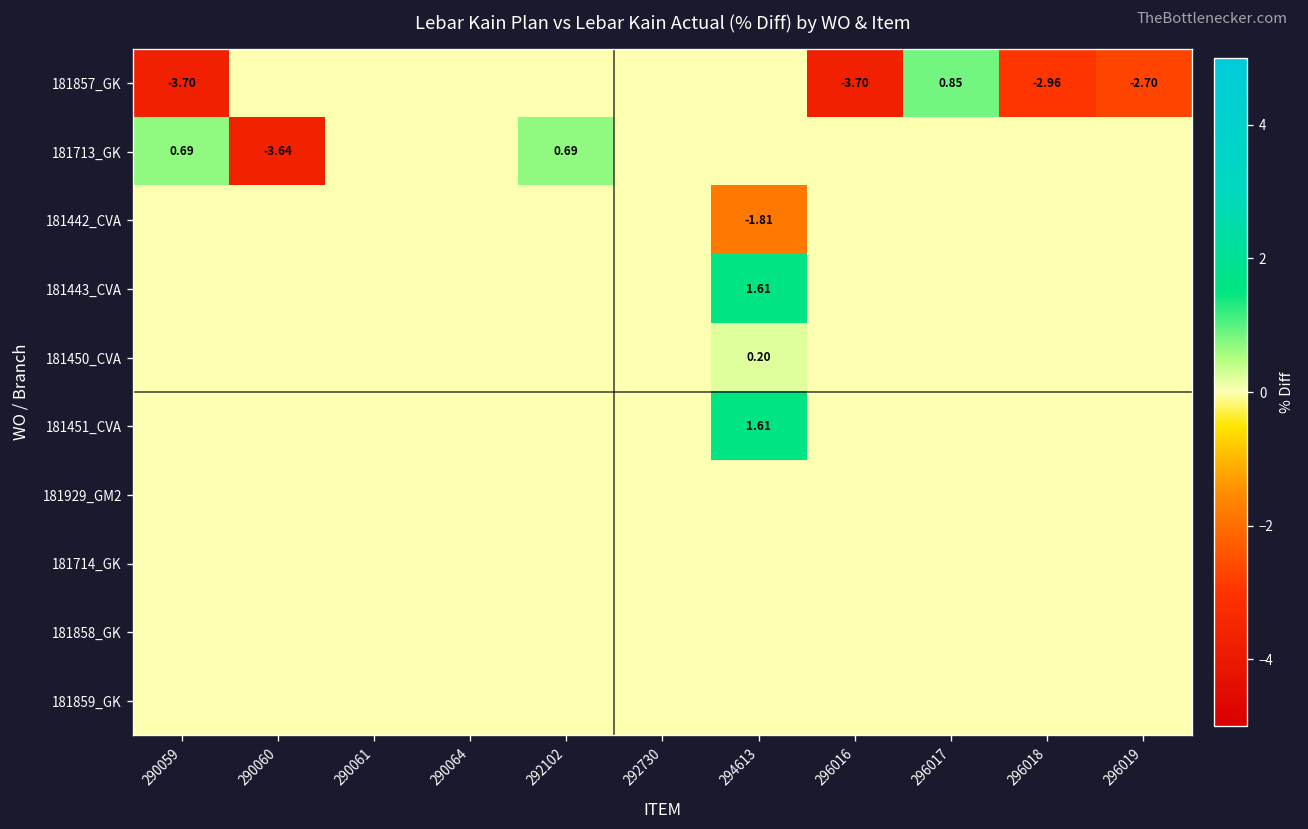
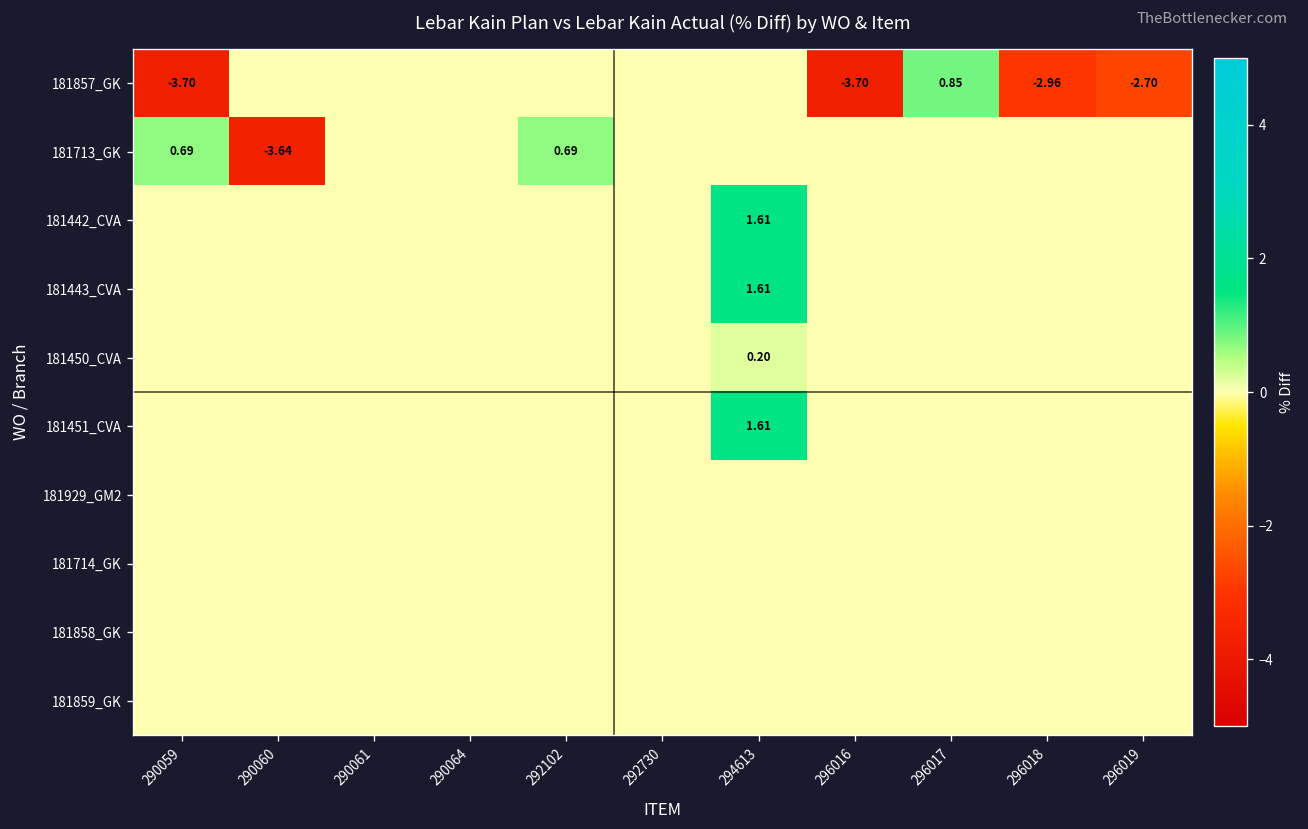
181442_CVA, 294613: -1.81 -> 1.61
